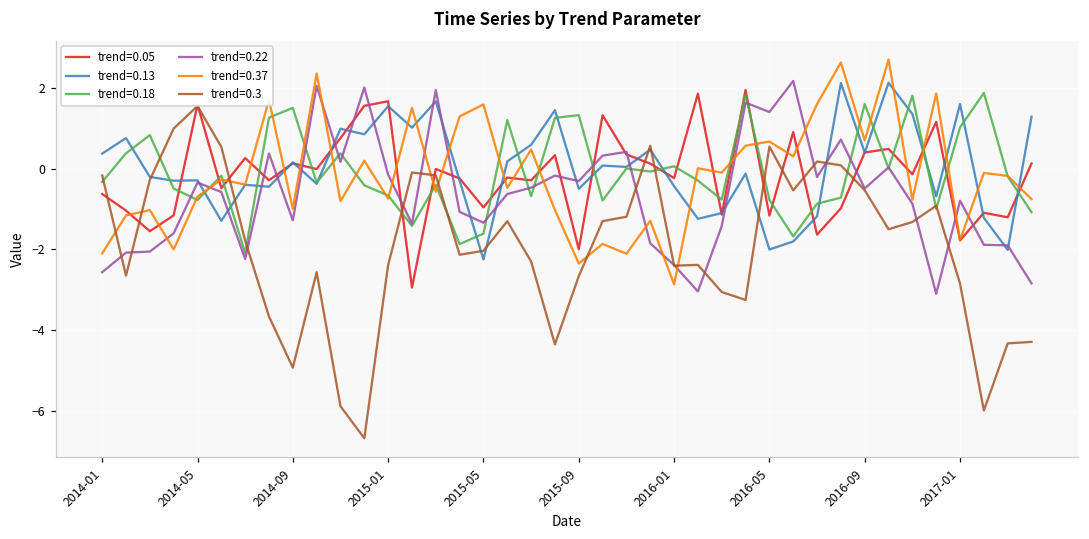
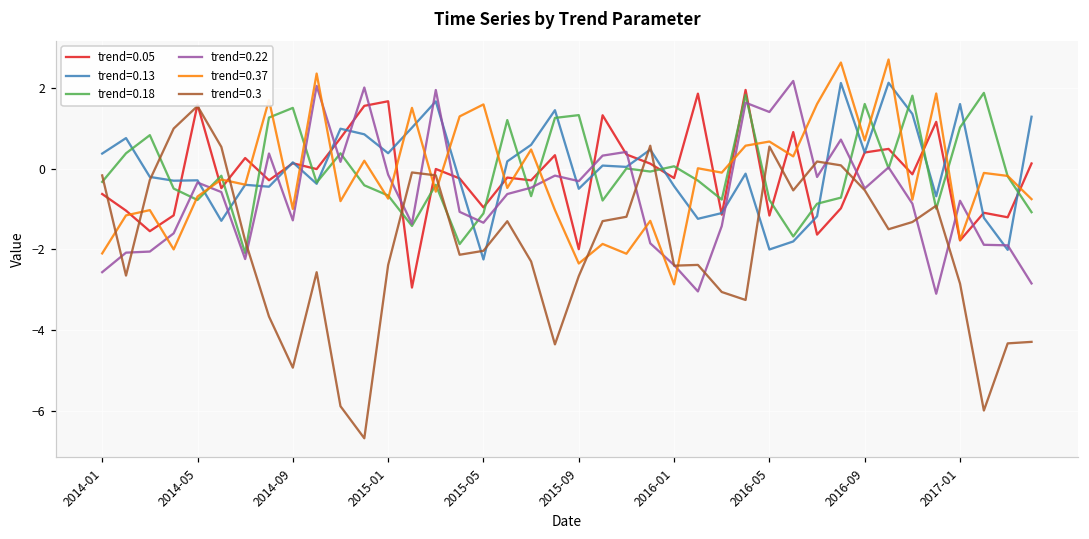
trend=0.13, 2015-01: 1.5 -> 0.4
trend=0.18, 2015-05: -1.6 -> -1.1
